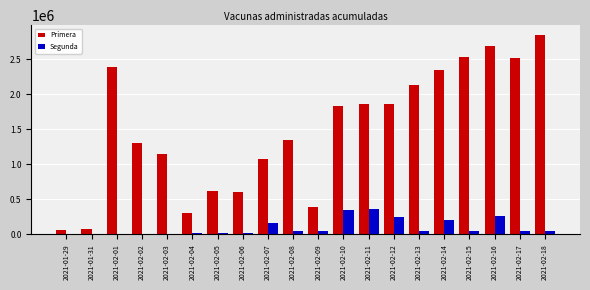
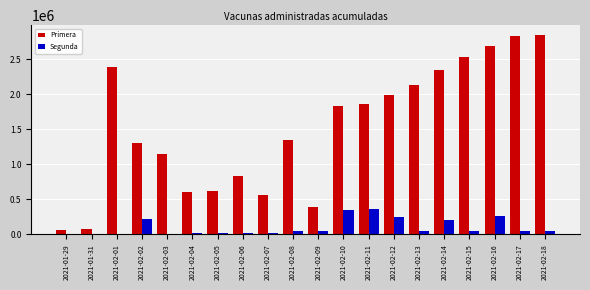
Segunda, 2021-02-02: 0 -> 200000
Primera, 2021-02-04: 300000 -> 600000
Primera, 2021-02-06: 600000 -> 800000
Primera, 2021-02-07: 1100000 -> 600000
Segunda, 2021-02-07: 200000 -> 0
Primera, 2021-02-12: 1900000 -> 2000000
Primera, 2021-02-17: 2500000 -> 2800000
